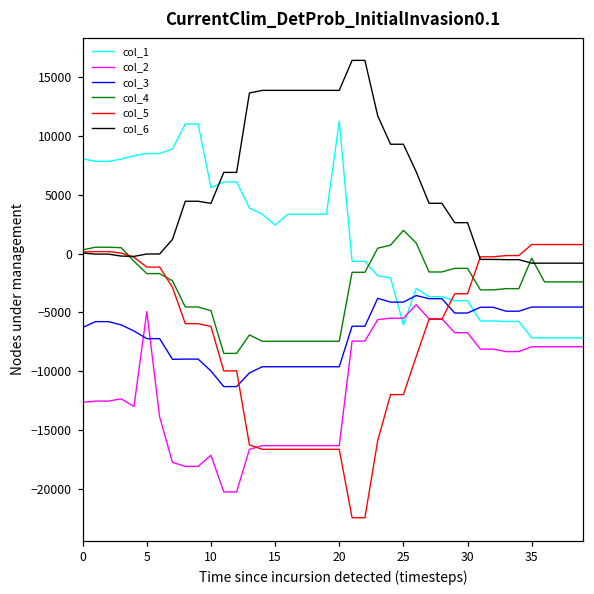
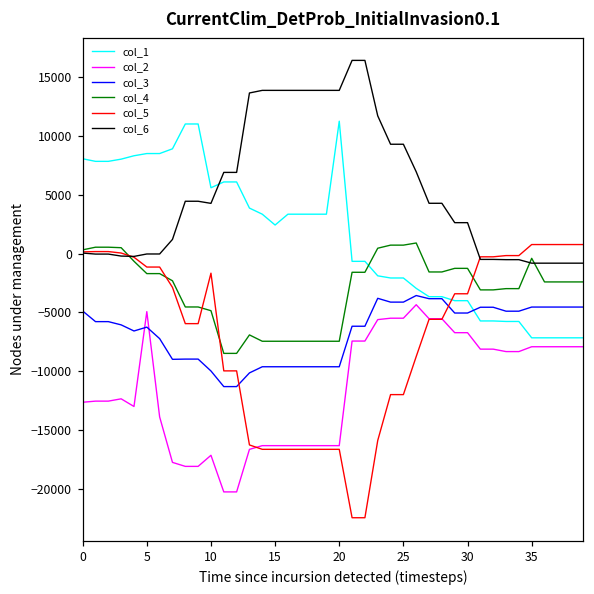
col_3, 0: -6300 -> -4900
col_3, 5: -7200 -> -6300
col_5, 10: -6200 -> -1700
col_1, 25: -6100 -> -2100
col_4, 25: 2000 -> 700
